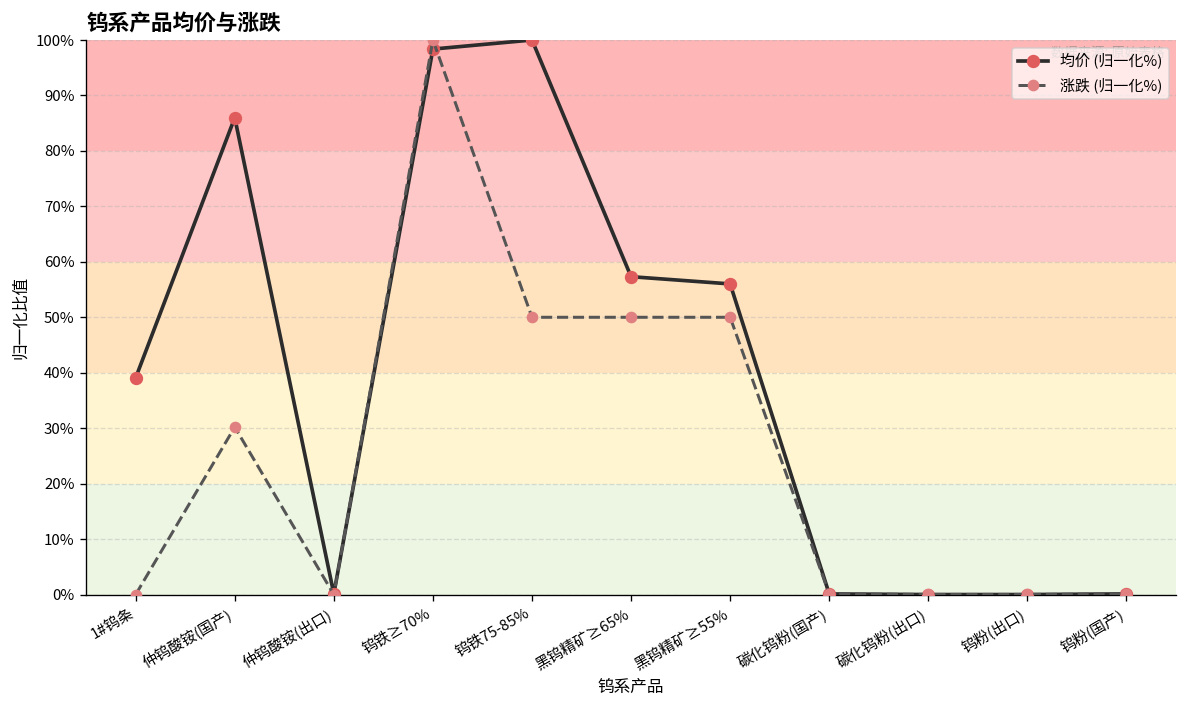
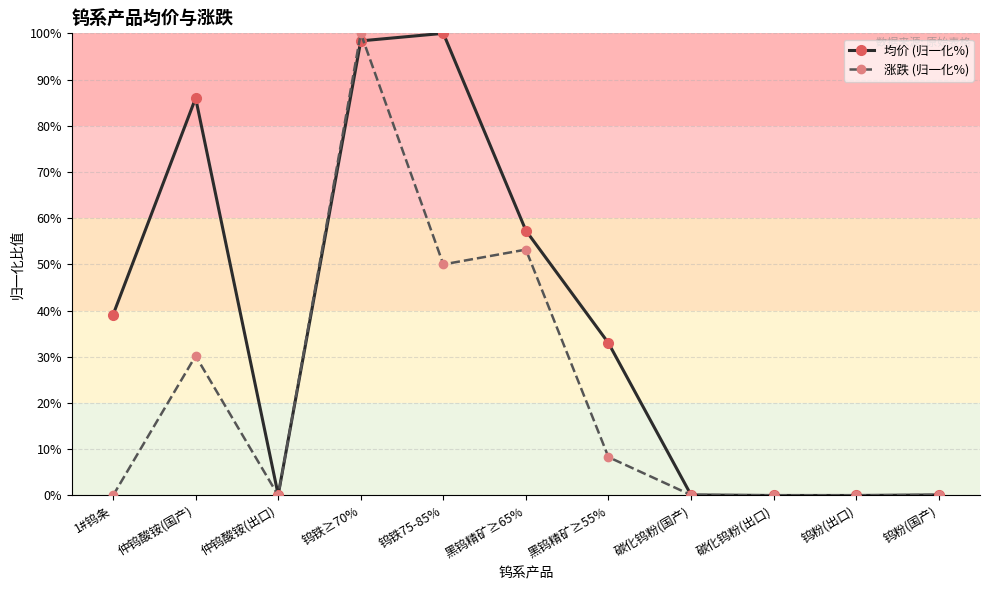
涨跌 (归一化%), 黑钨精矿≥65%: 50% -> 53%
均价 (归一化%), 黑钨精矿≥55%: 56% -> 33%
涨跌 (归一化%), 黑钨精矿≥55%: 50% -> 8%
